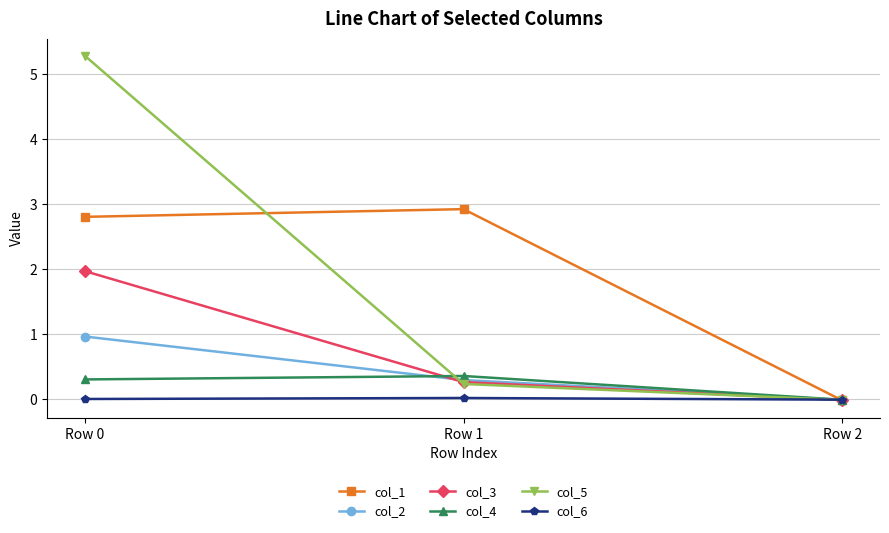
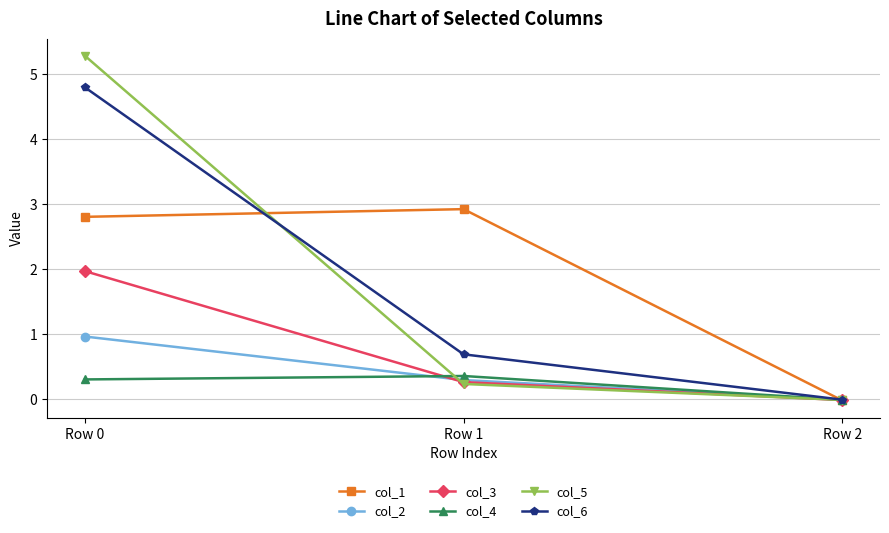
col_6, Row 0: 0.0 -> 4.8
col_6, Row 1: 0.0 -> 0.7
